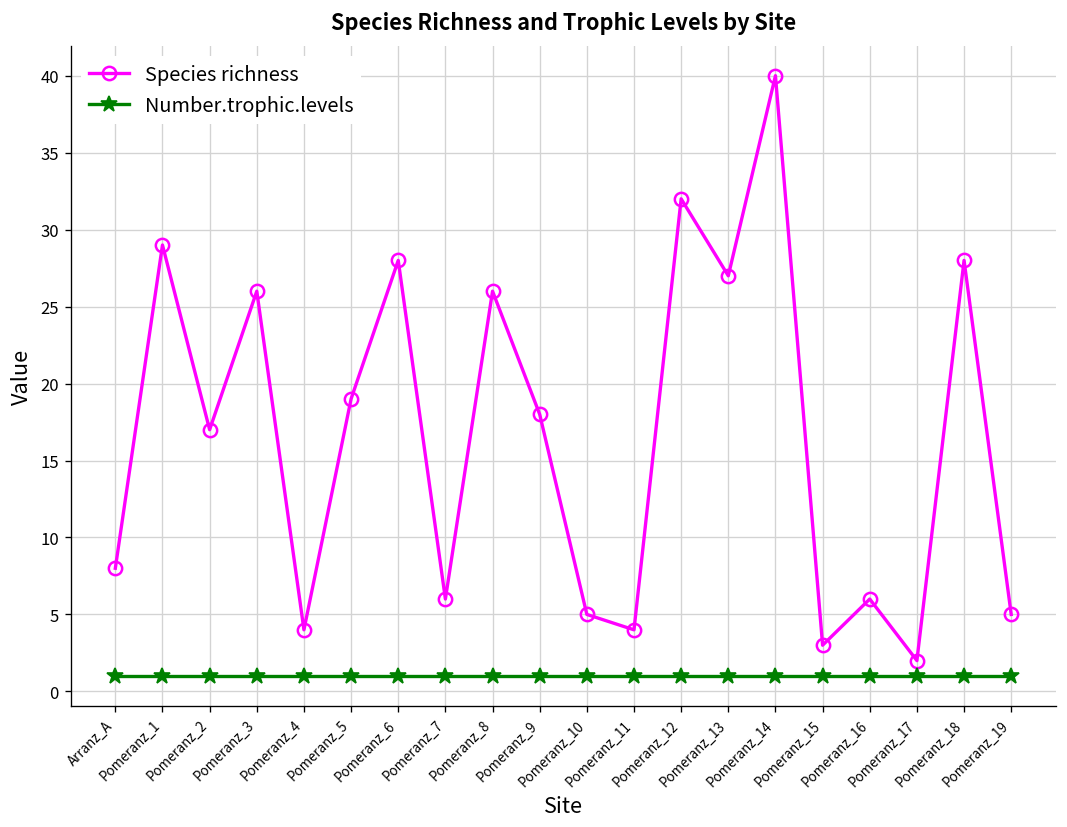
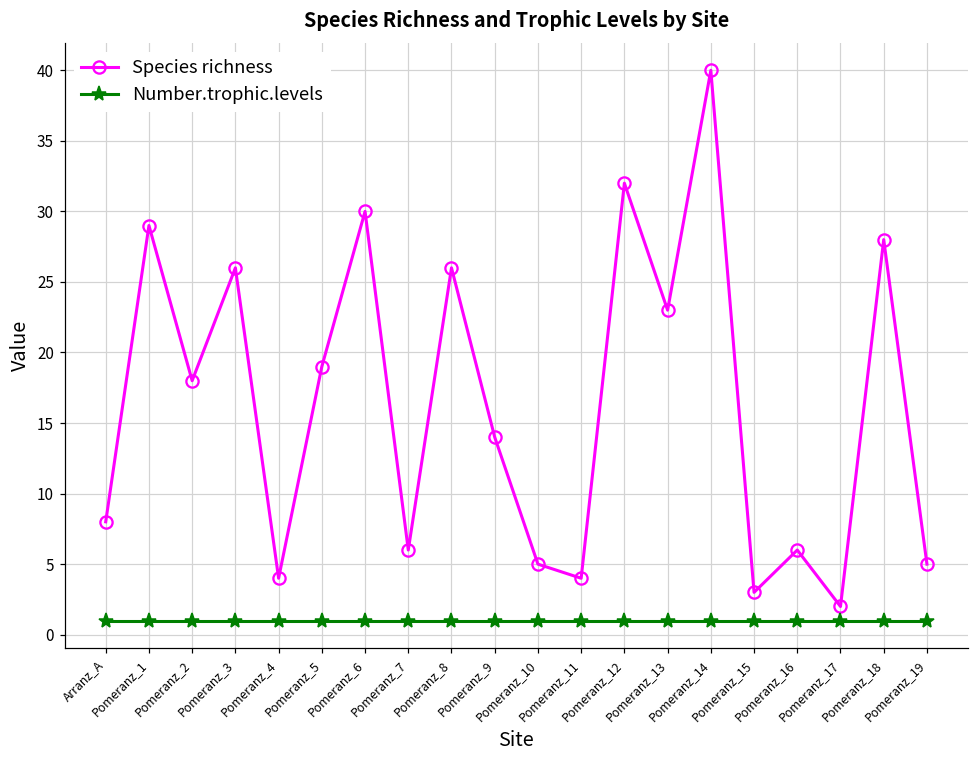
Species richness, Pomeranz_2: 17 -> 18
Species richness, Pomeranz_6: 28 -> 30
Species richness, Pomeranz_9: 18 -> 14
Species richness, Pomeranz_13: 27 -> 23
